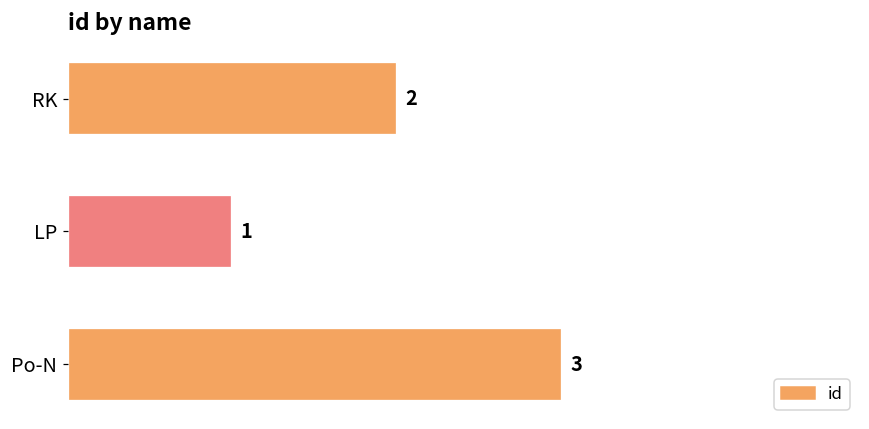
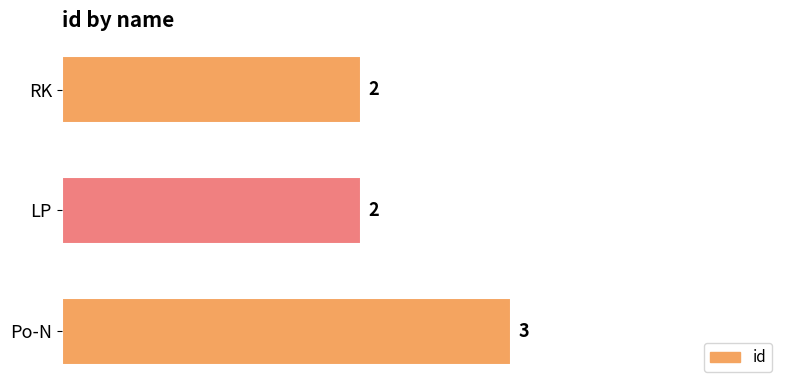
LP: 1 -> 2
